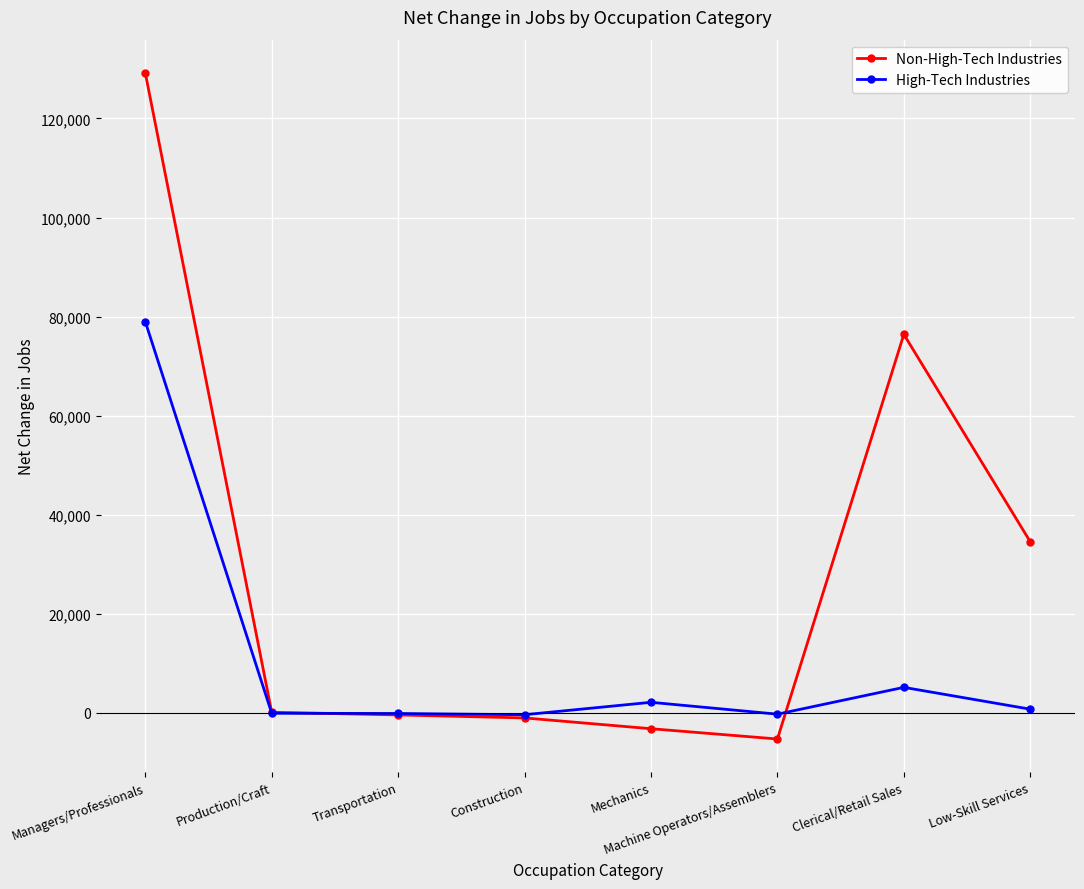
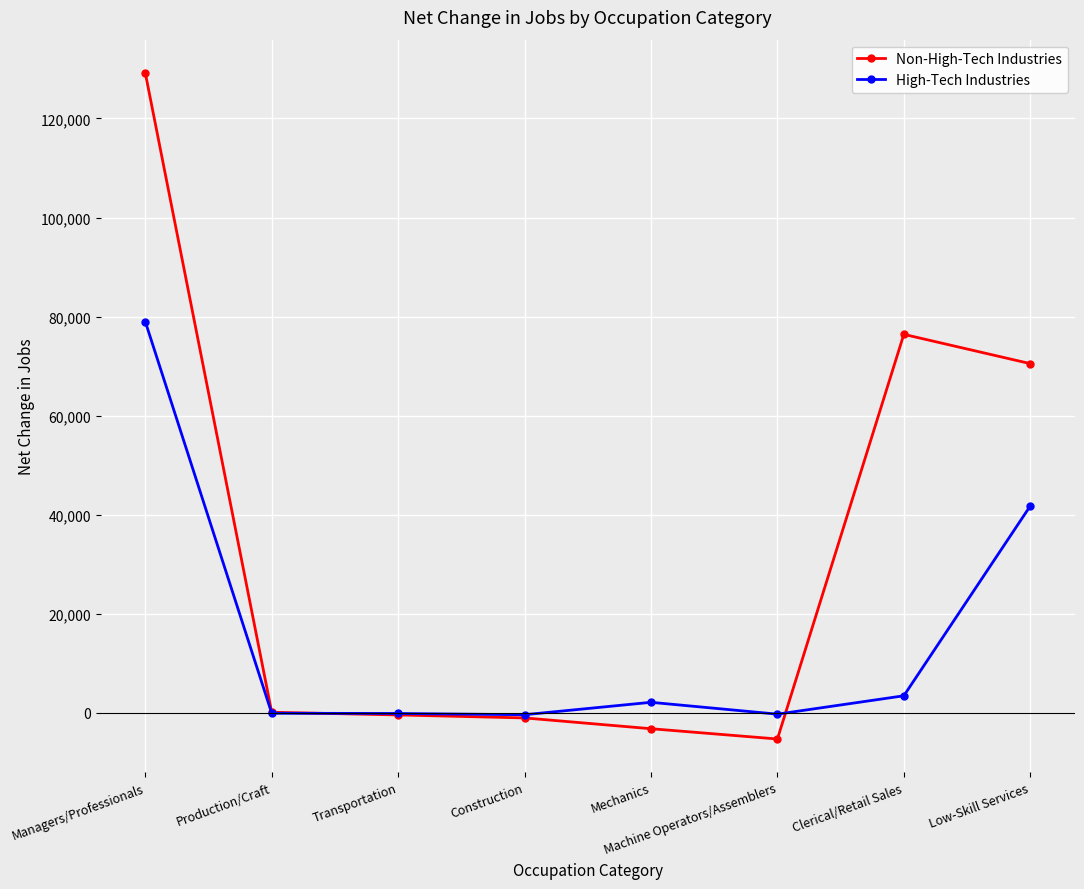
High-Tech Industries, Clerical/Retail Sales: 5,000 -> 3,000
Non-High-Tech Industries, Low-Skill Services: 35,000 -> 70,000
High-Tech Industries, Low-Skill Services: 1,000 -> 42,000
